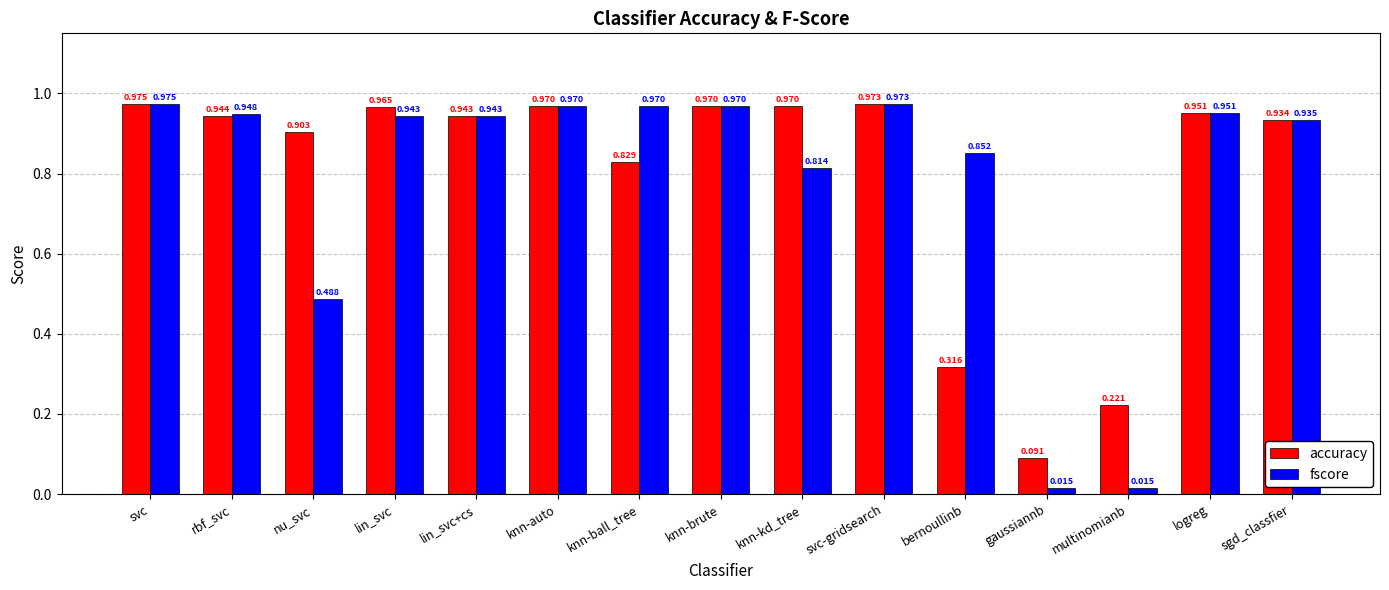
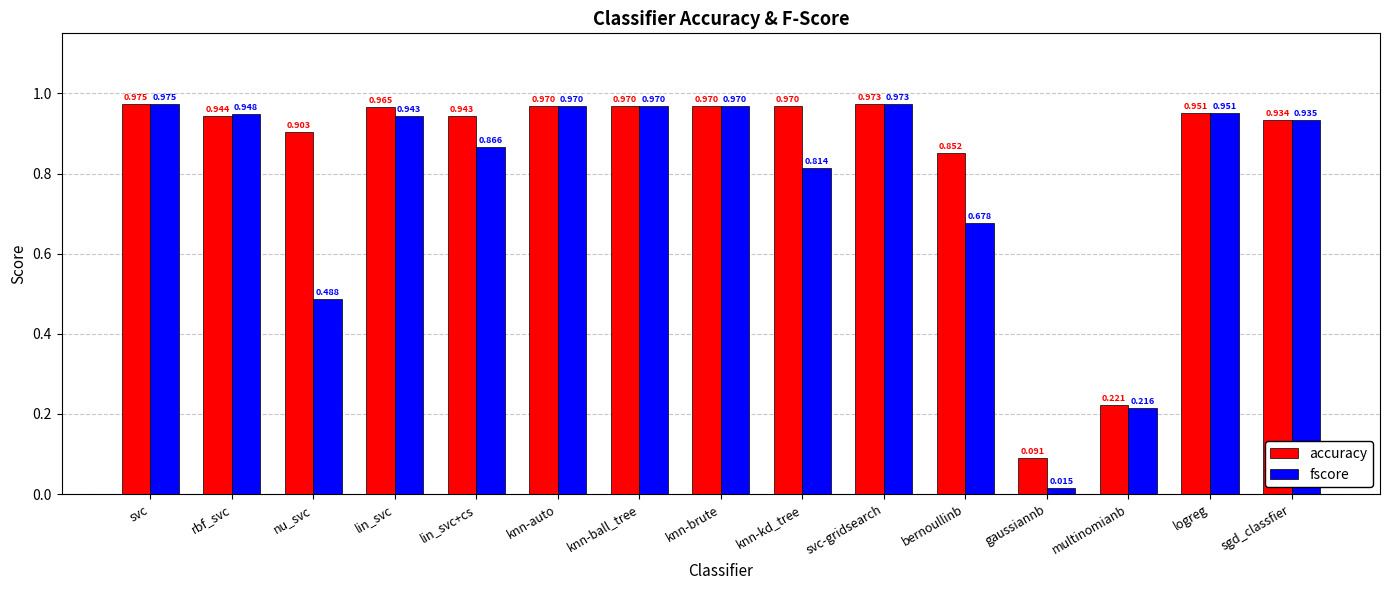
fscore, lin_svc+cs: 0.943 -> 0.866
accuracy, knn-ball_tree: 0.829 -> 0.970
accuracy, bernoullinb: 0.316 -> 0.852
fscore, bernoullinb: 0.852 -> 0.678
fscore, multinomianb: 0.015 -> 0.216
